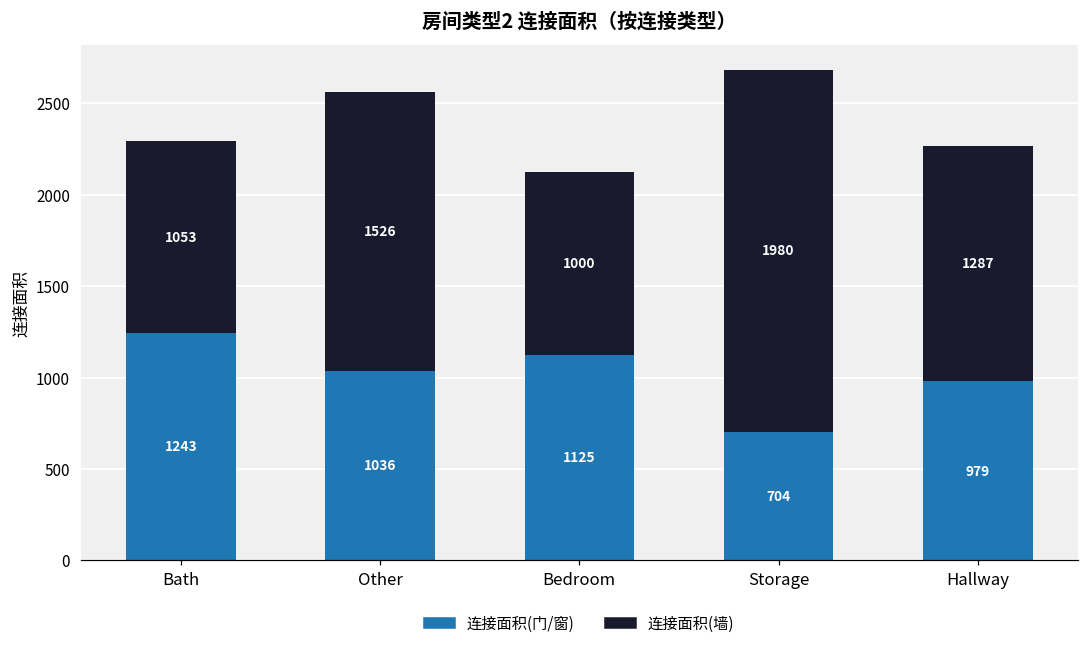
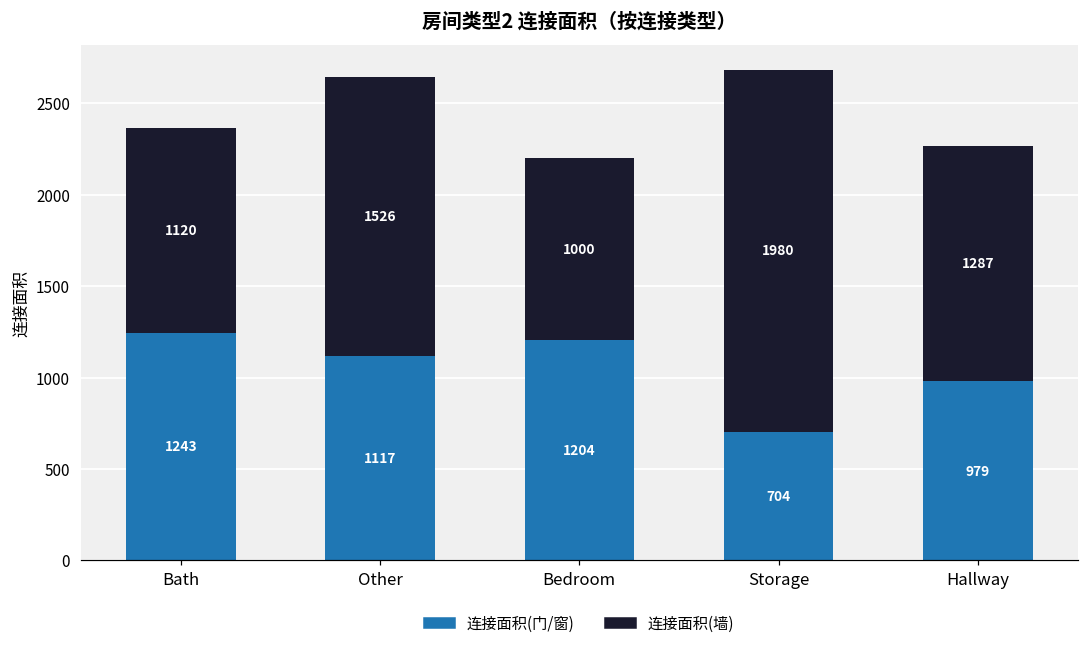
连接面积(墙), Bath: 1053 -> 1120
连接面积(门/窗), Other: 1036 -> 1117
连接面积(门/窗), Bedroom: 1125 -> 1204
